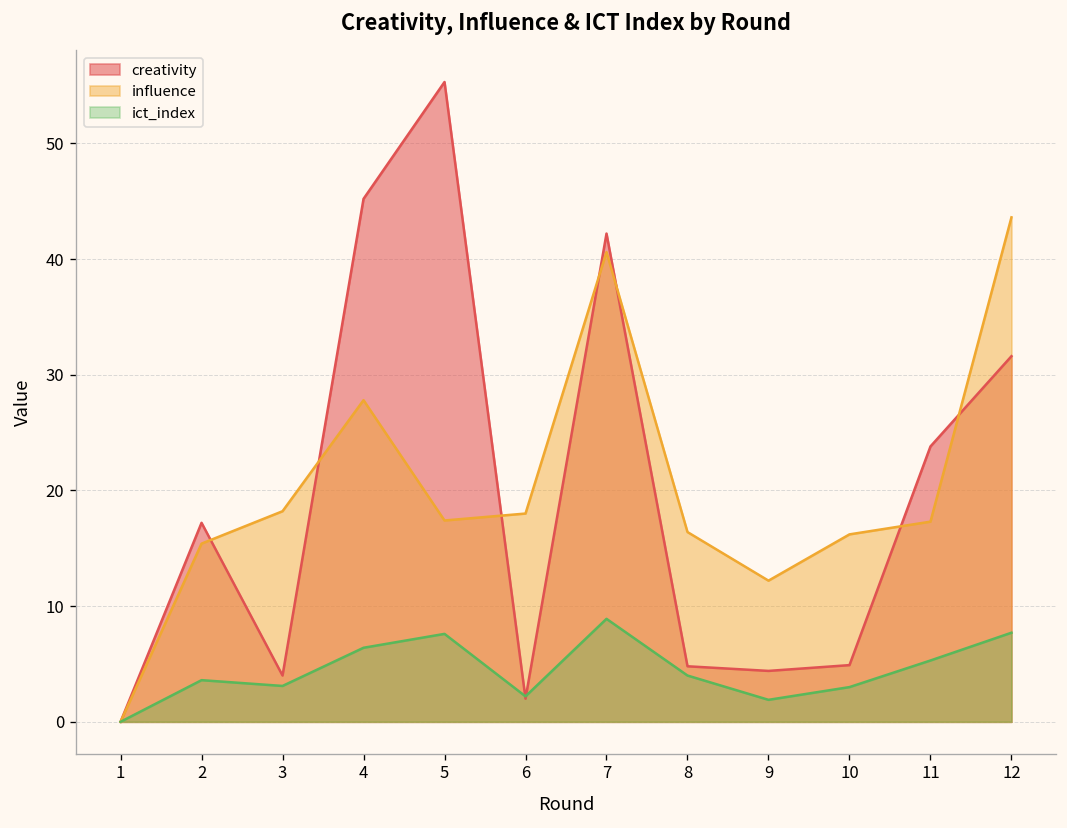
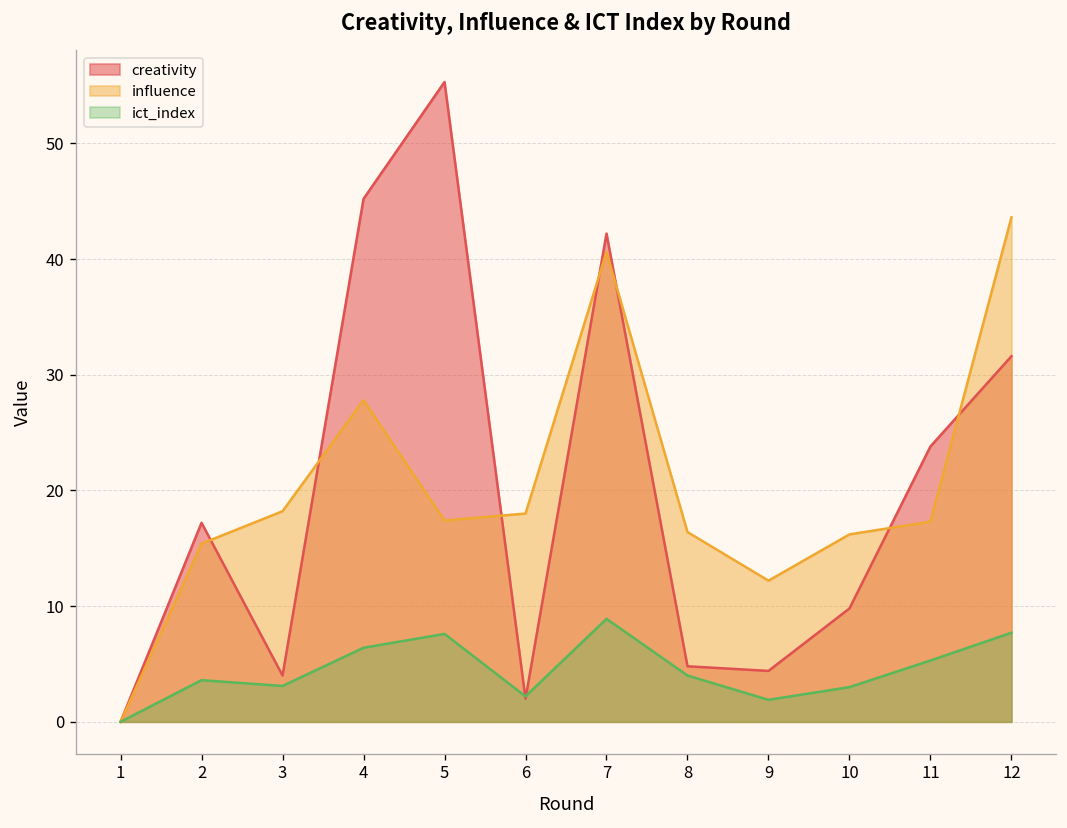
creativity, 10: 5 -> 10
